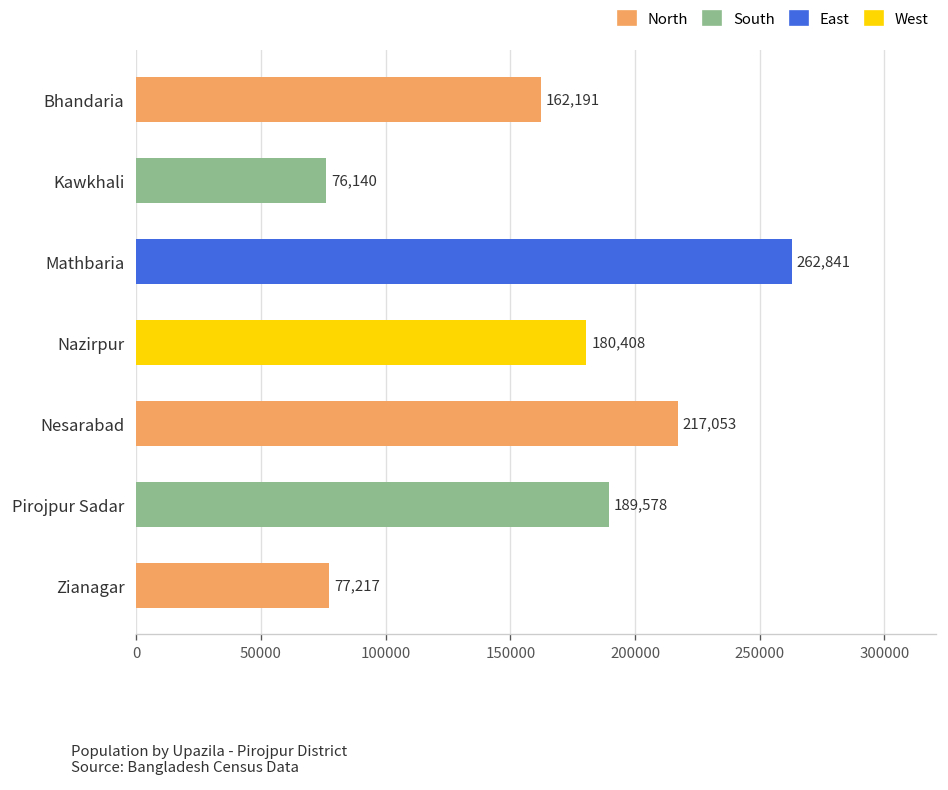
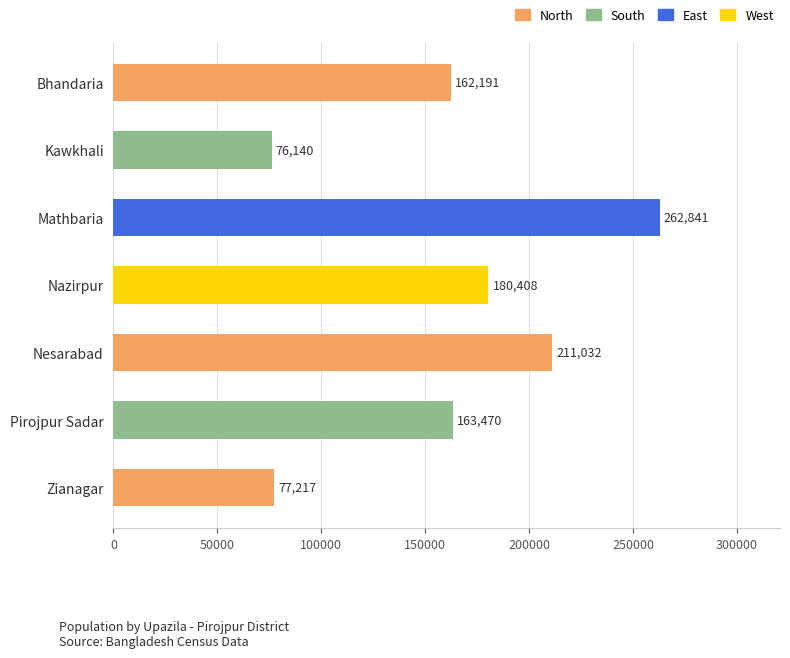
Nesarabad: 217,053 -> 211,032
Pirojpur Sadar: 189,578 -> 163,470
